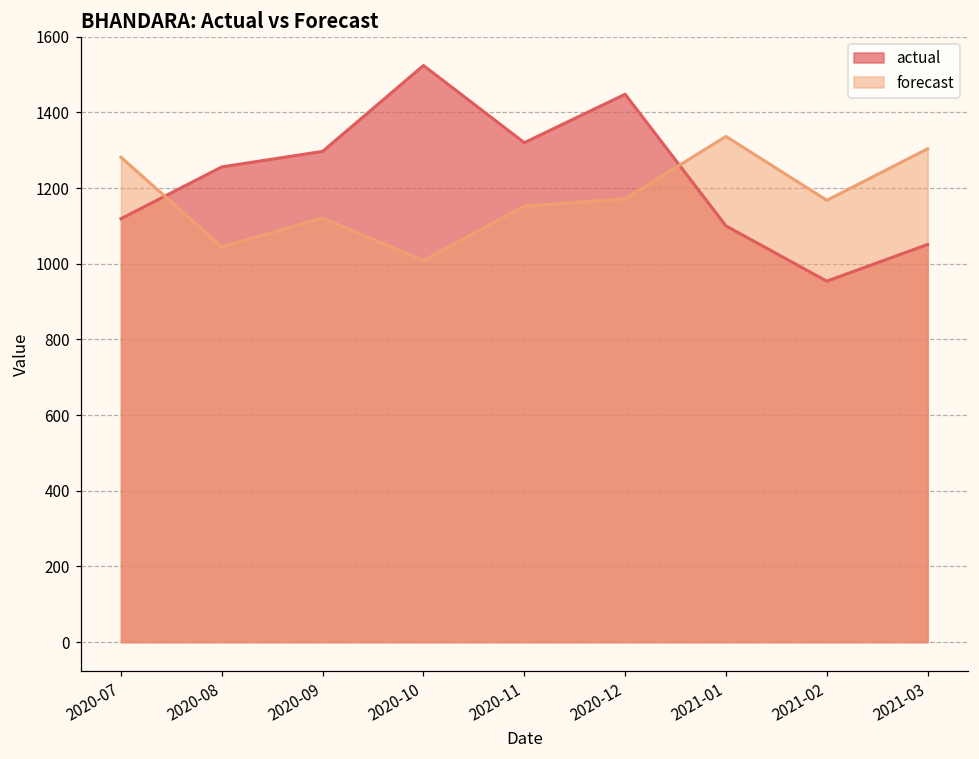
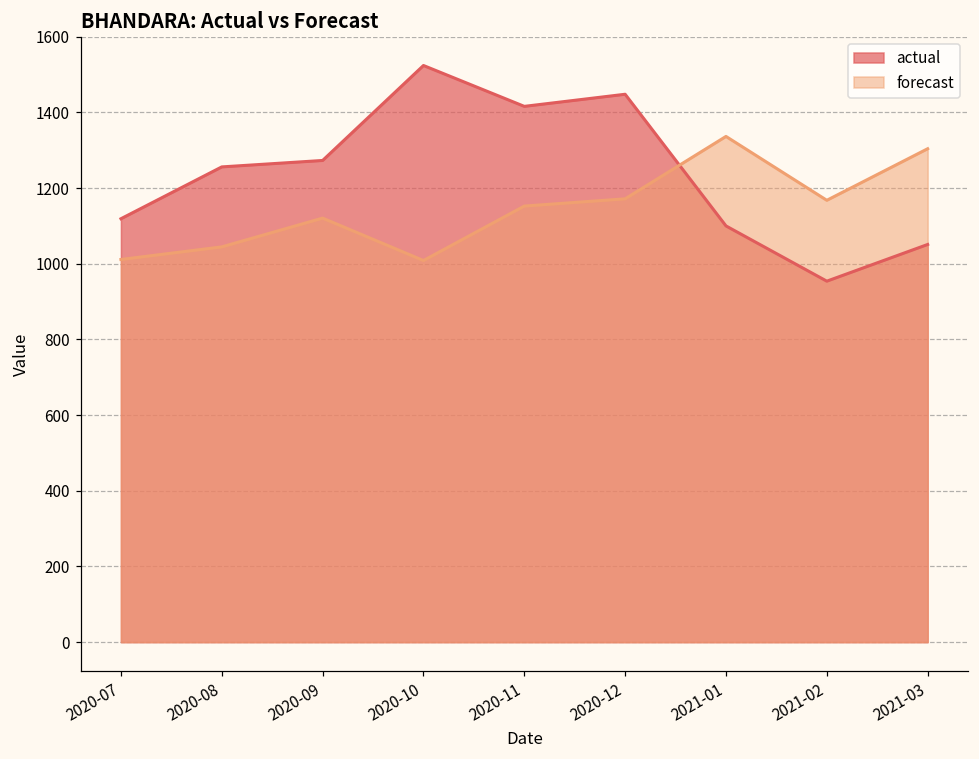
forecast, 2020-07: 1280 -> 1010
actual, 2020-09: 1300 -> 1270
actual, 2020-11: 1320 -> 1420
